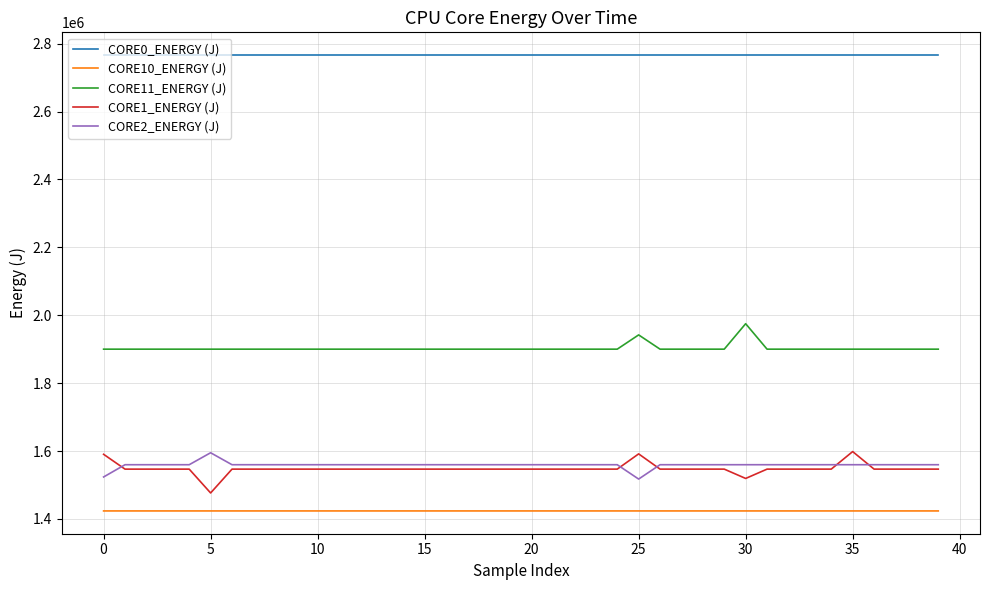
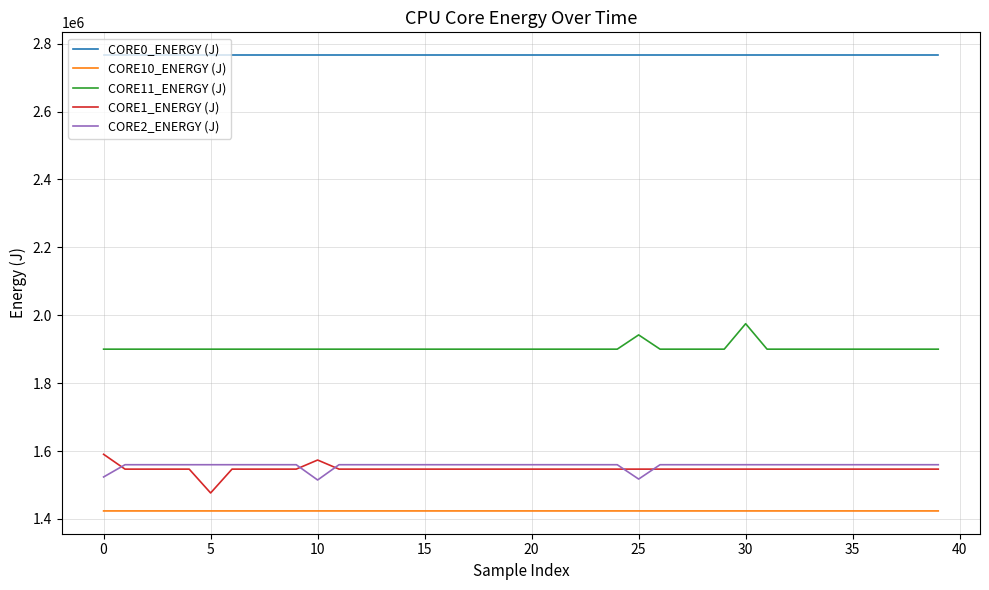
CORE2_ENERGY (J), 5: 1590000 -> 1560000
CORE1_ENERGY (J), 10: 1550000 -> 1570000
CORE2_ENERGY (J), 10: 1560000 -> 1510000
CORE1_ENERGY (J), 25: 1590000 -> 1550000
CORE1_ENERGY (J), 30: 1520000 -> 1550000
CORE1_ENERGY (J), 35: 1600000 -> 1550000
